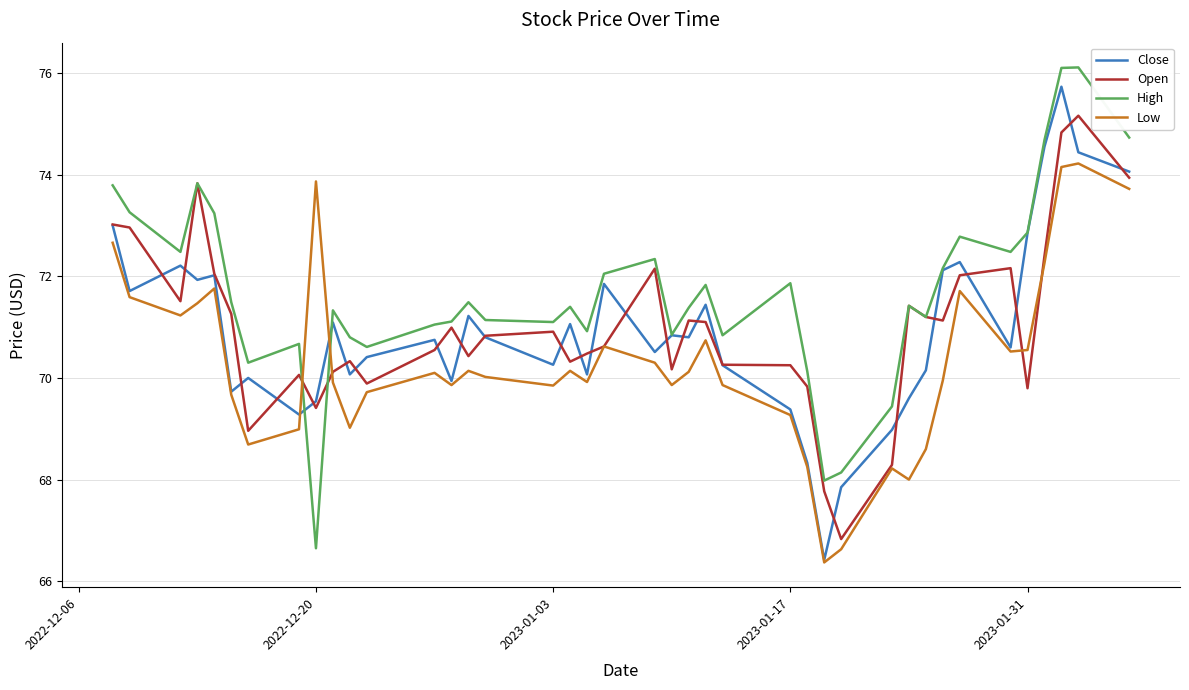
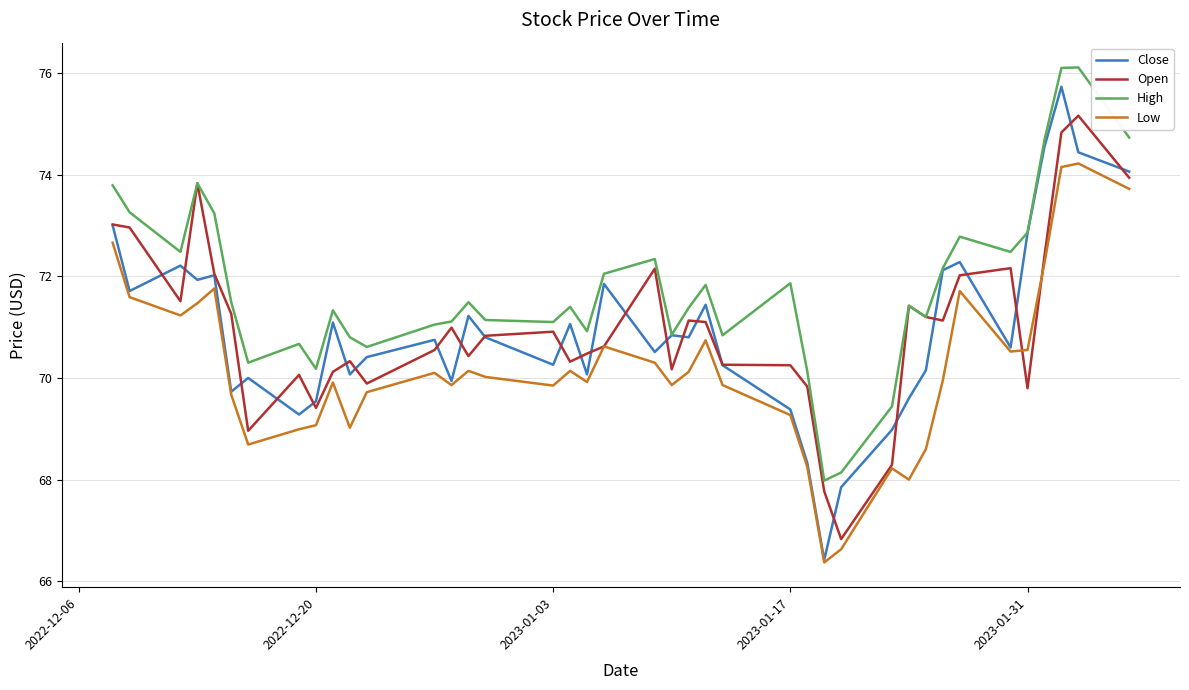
High, 2022-12-20: 66.6 -> 70.2
Low, 2022-12-20: 73.9 -> 69.1
